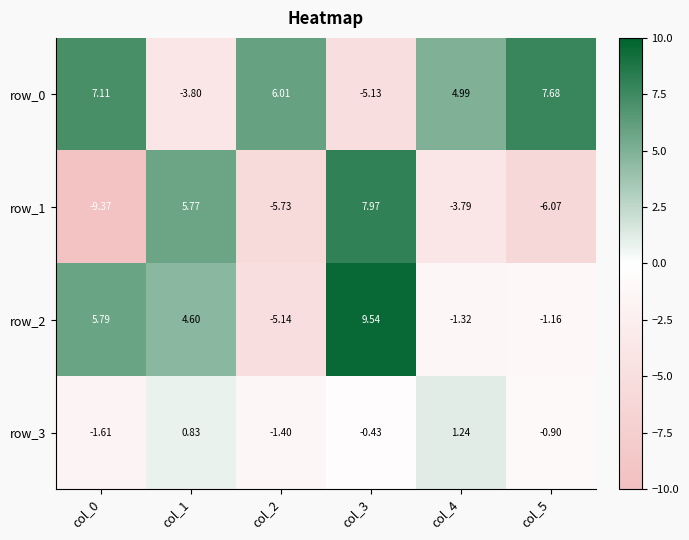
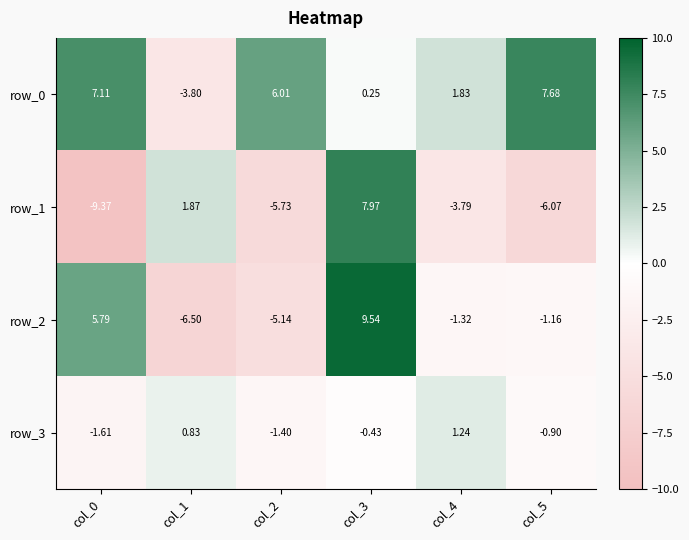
row_0, col_3: -5.13 -> 0.25
row_0, col_4: 4.99 -> 1.83
row_1, col_1: 5.77 -> 1.87
row_2, col_1: 4.60 -> -6.50
